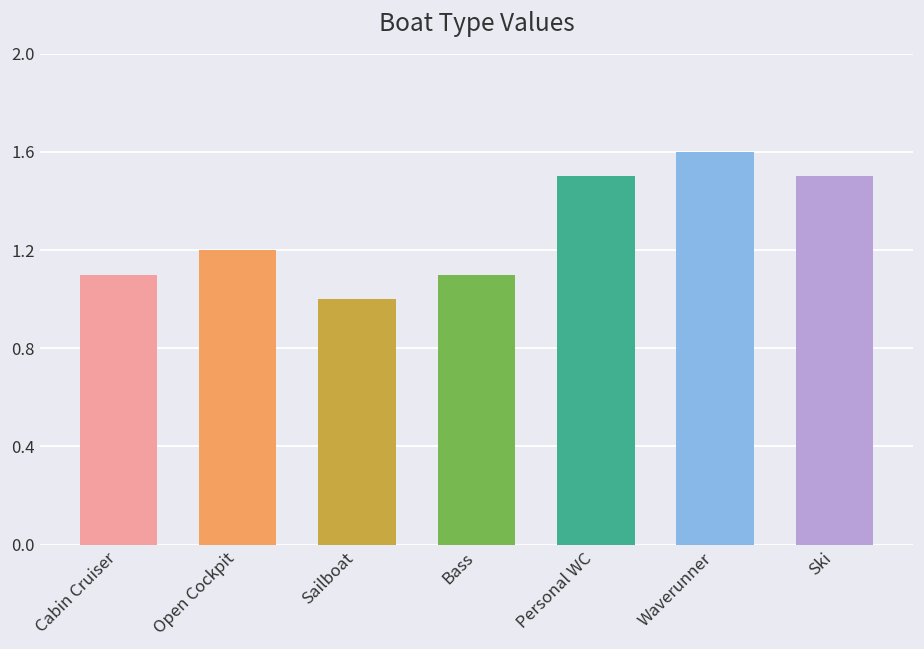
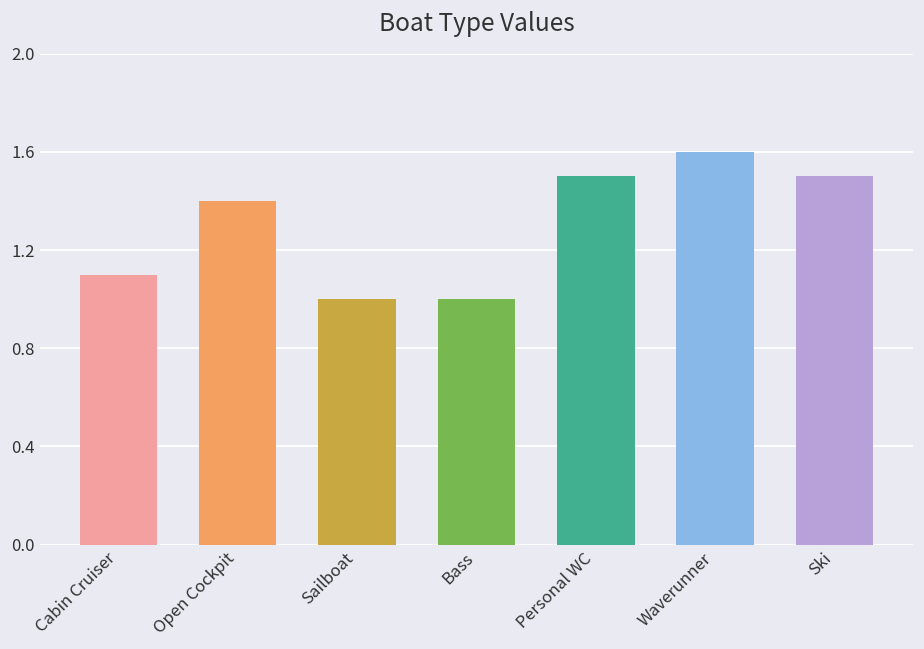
Open Cockpit: 1.2 -> 1.4
Bass: 1.1 -> 1.0
